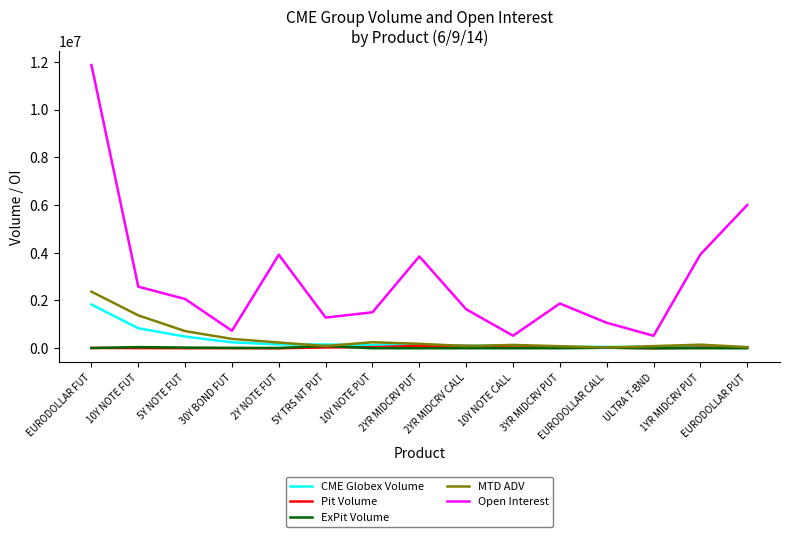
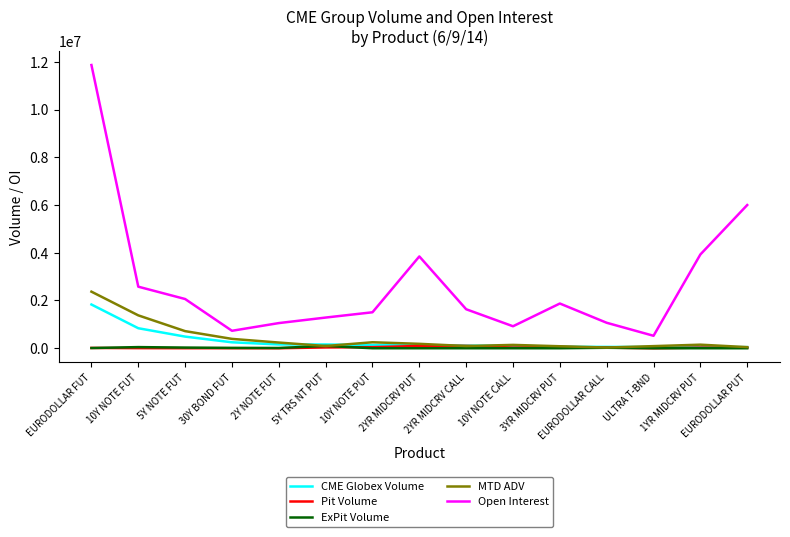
Open Interest, 2Y NOTE FUT: 3900000 -> 1100000
Open Interest, 10Y NOTE CALL: 500000 -> 900000
